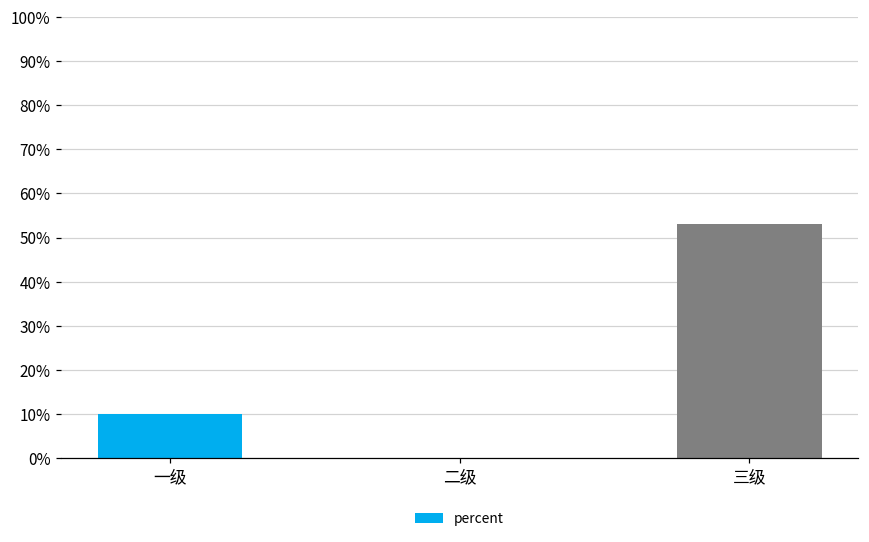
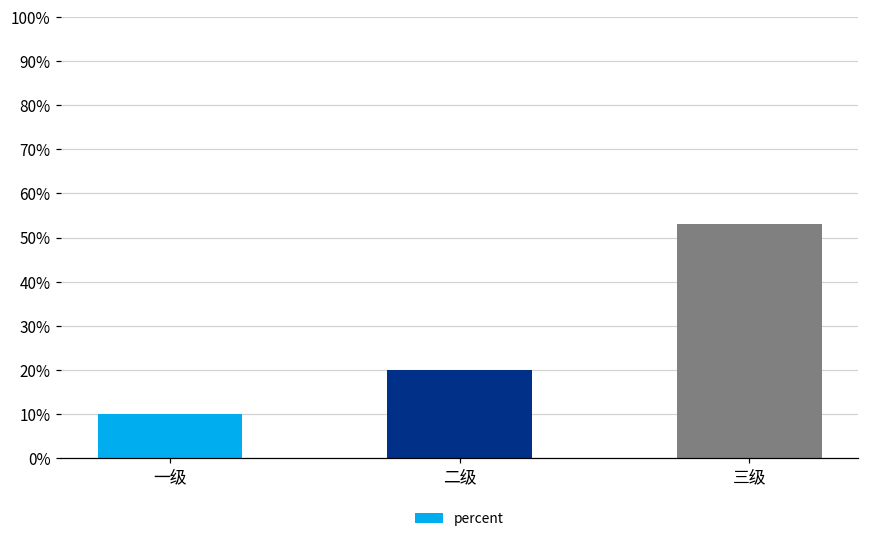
二级: 0% -> 20%
